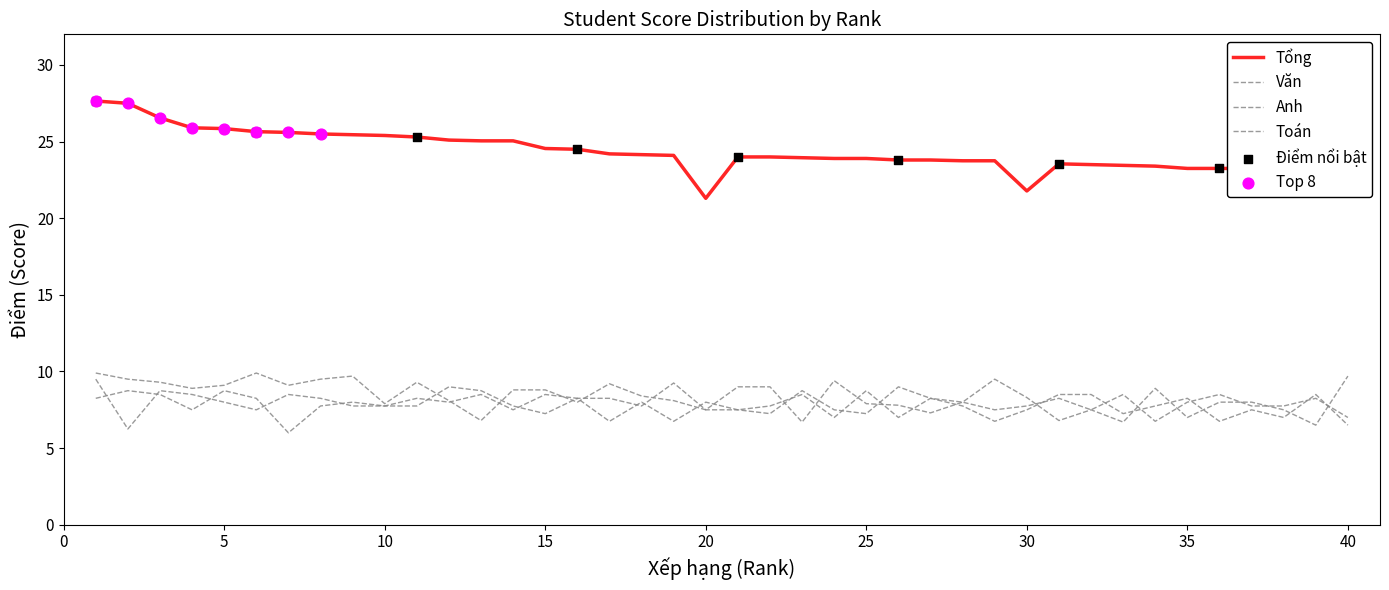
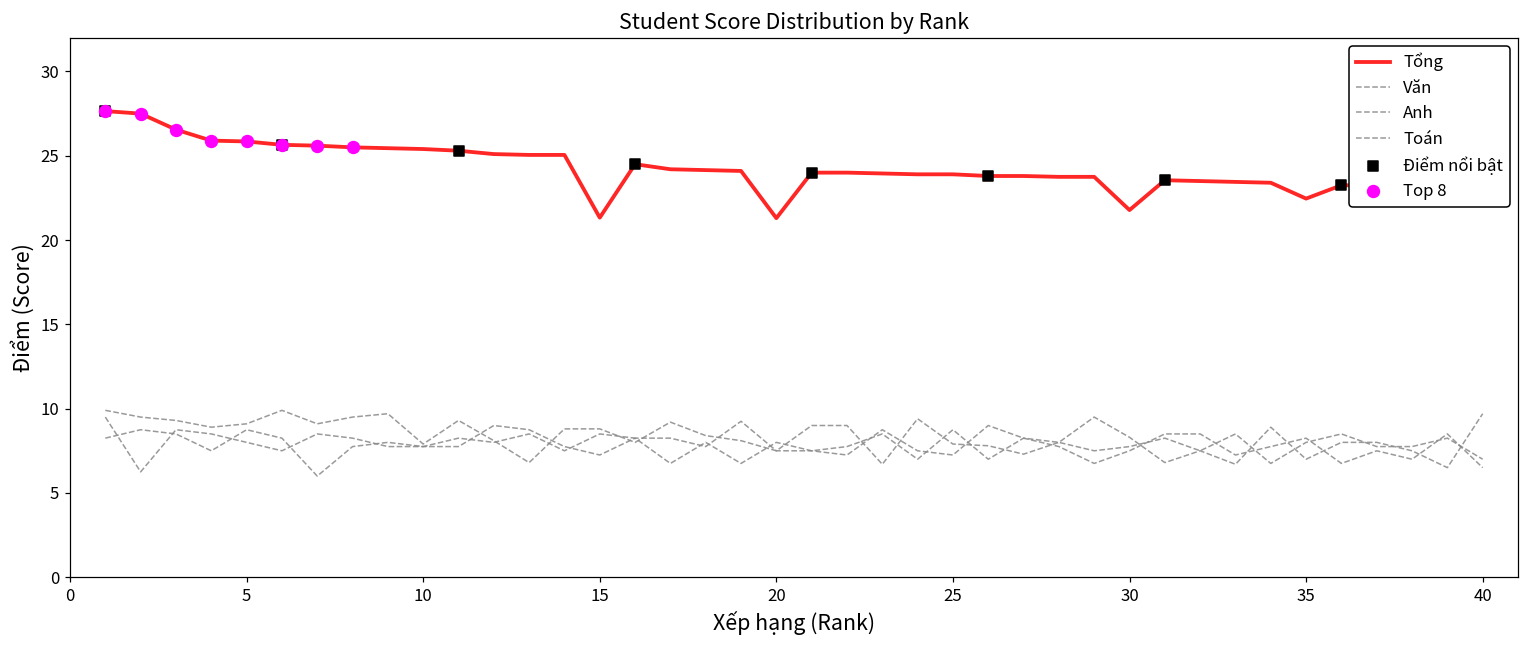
Tổng, 15: 24.6 -> 21.3
Tổng, 35: 23.3 -> 22.5
